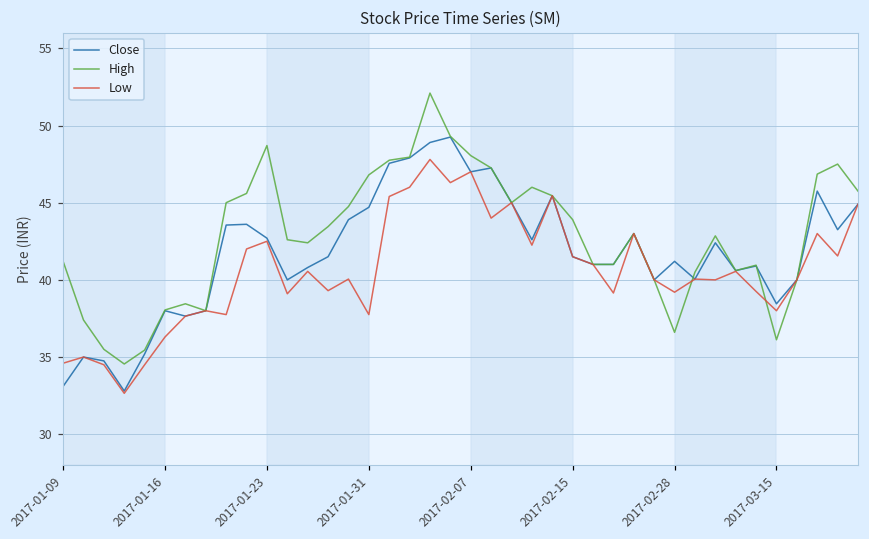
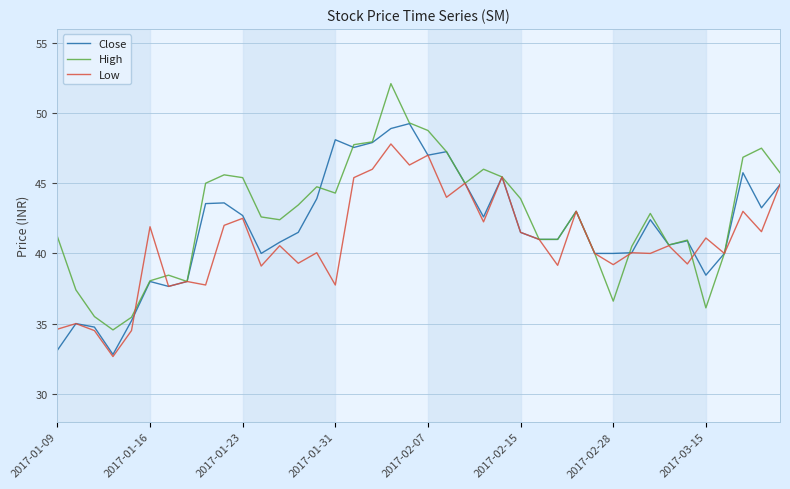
Low, 2017-01-16: 36.3 -> 41.9
High, 2017-01-23: 48.7 -> 45.4
Close, 2017-01-31: 44.7 -> 48.1
High, 2017-01-31: 46.8 -> 44.3
High, 2017-02-07: 48.1 -> 48.8
Close, 2017-02-28: 41.2 -> 40.0
Low, 2017-03-15: 38.0 -> 41.1
